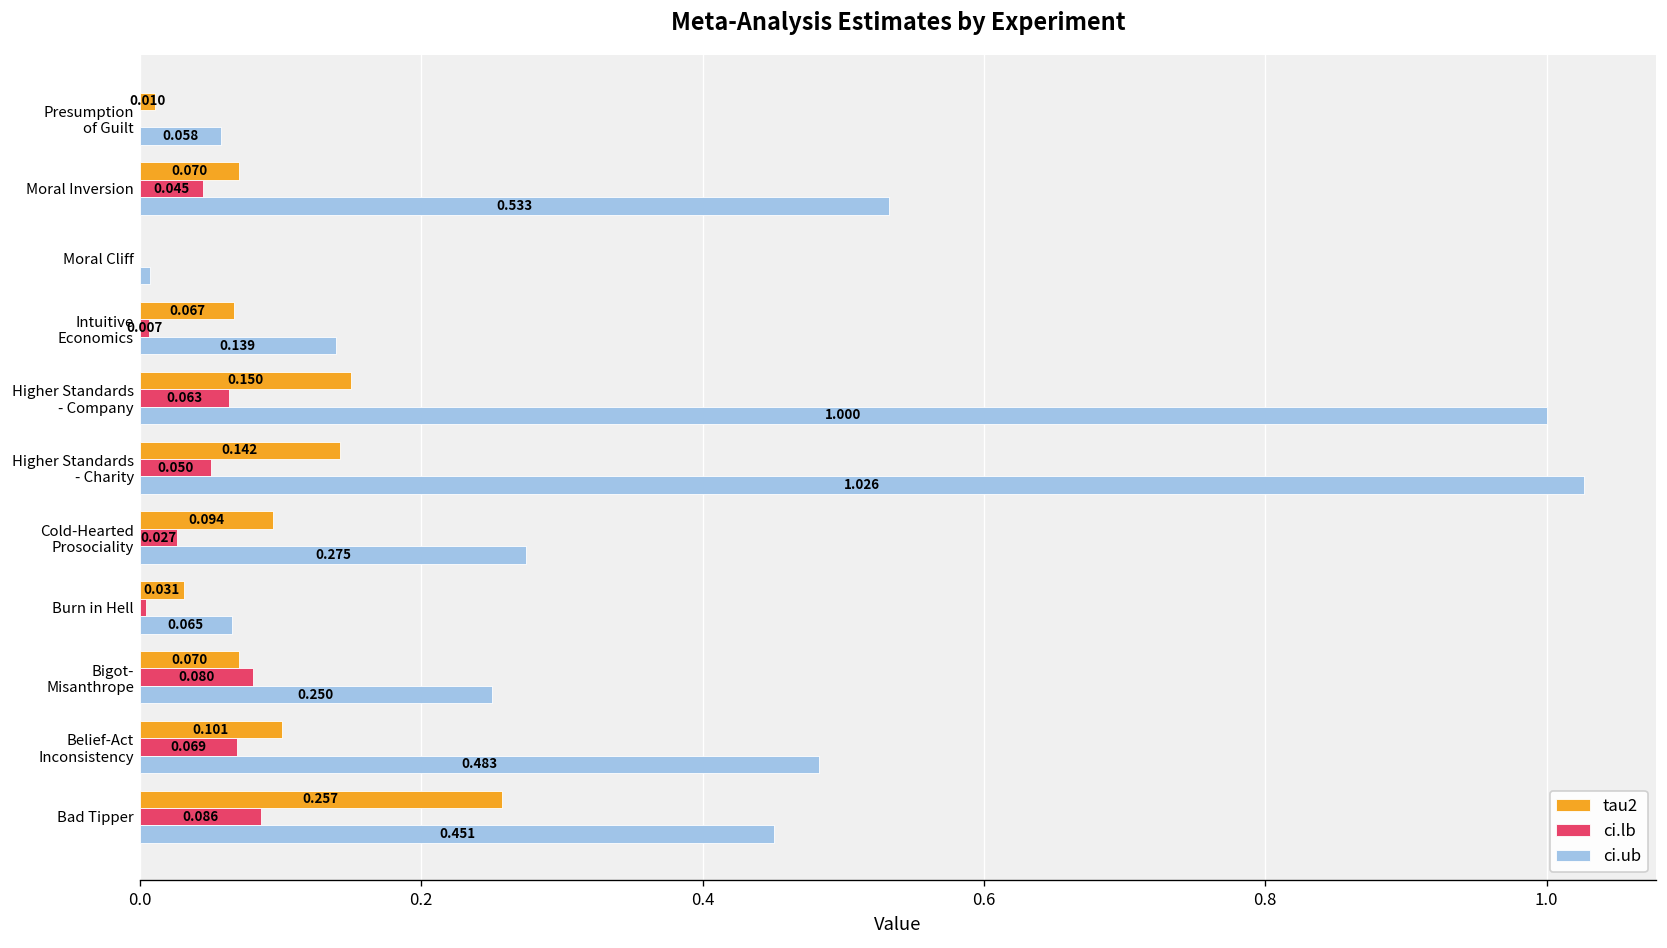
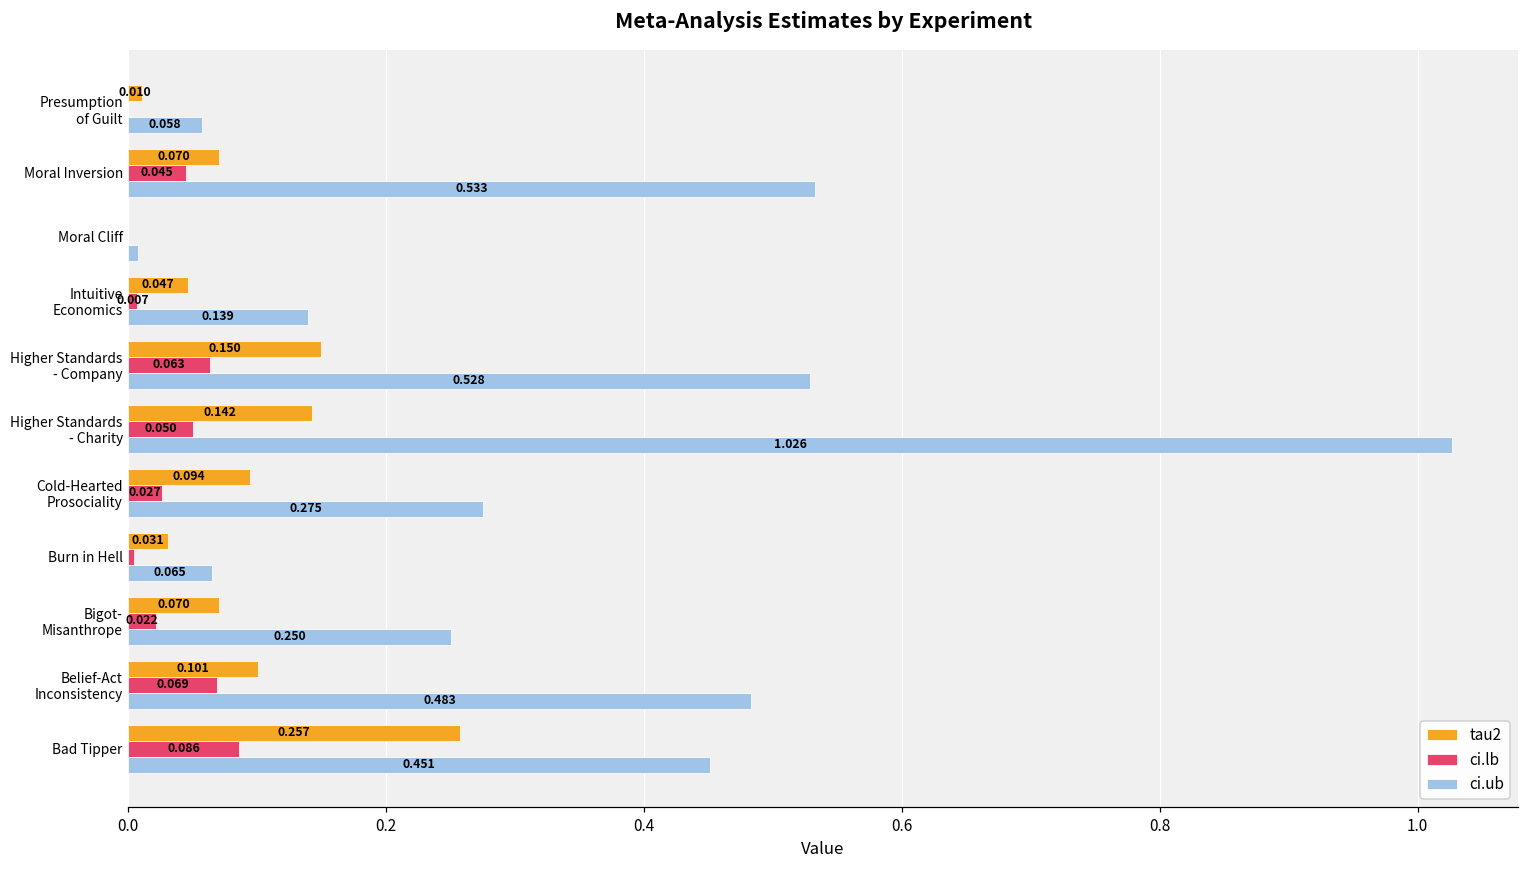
tau2, Intuitive Economics: 0.067 -> 0.047
ci.ub, Higher Standards - Company: 1.000 -> 0.528
ci.lb, Bigot- Misanthrope: 0.080 -> 0.022
